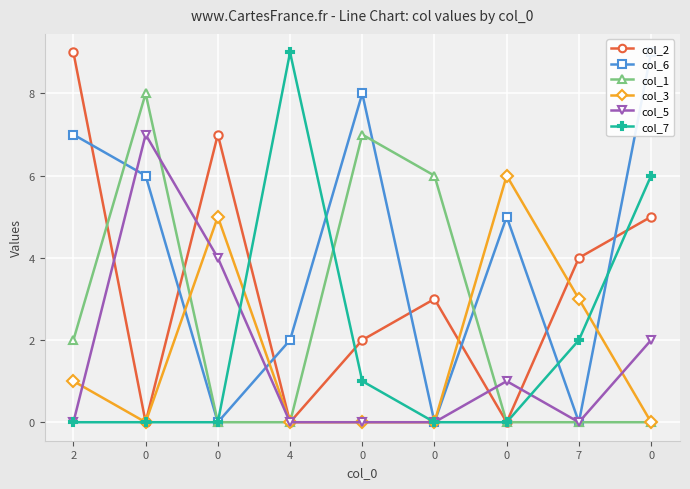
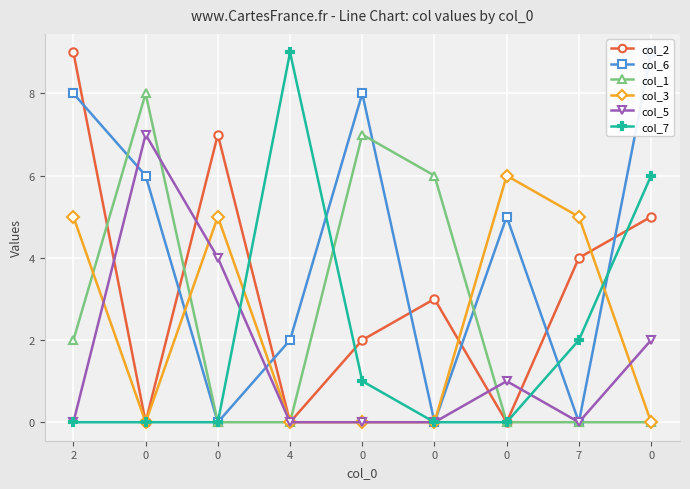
col_6, 2: 7 -> 8
col_3, 2: 1 -> 5
col_3, 7: 3 -> 5
